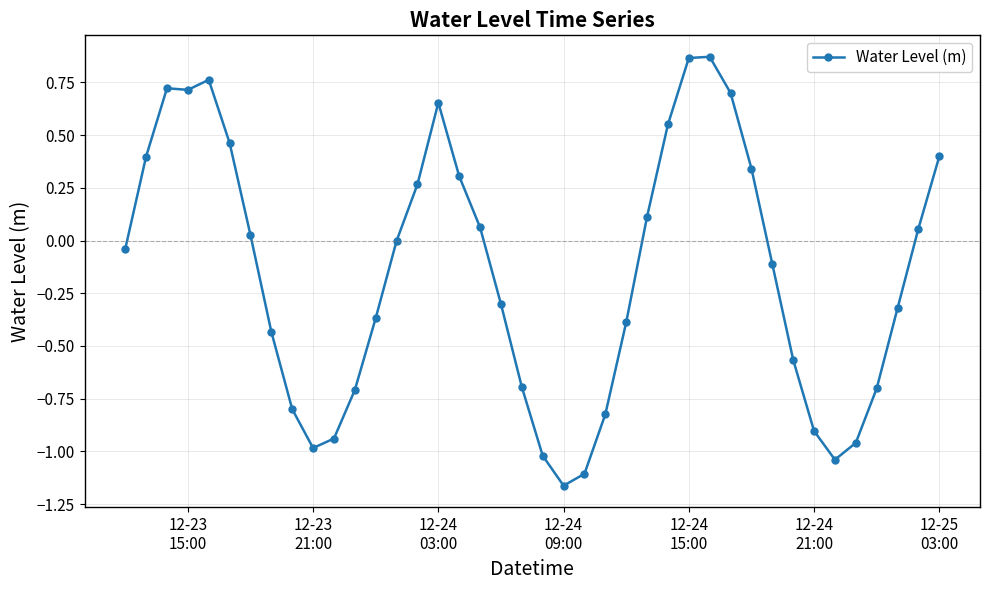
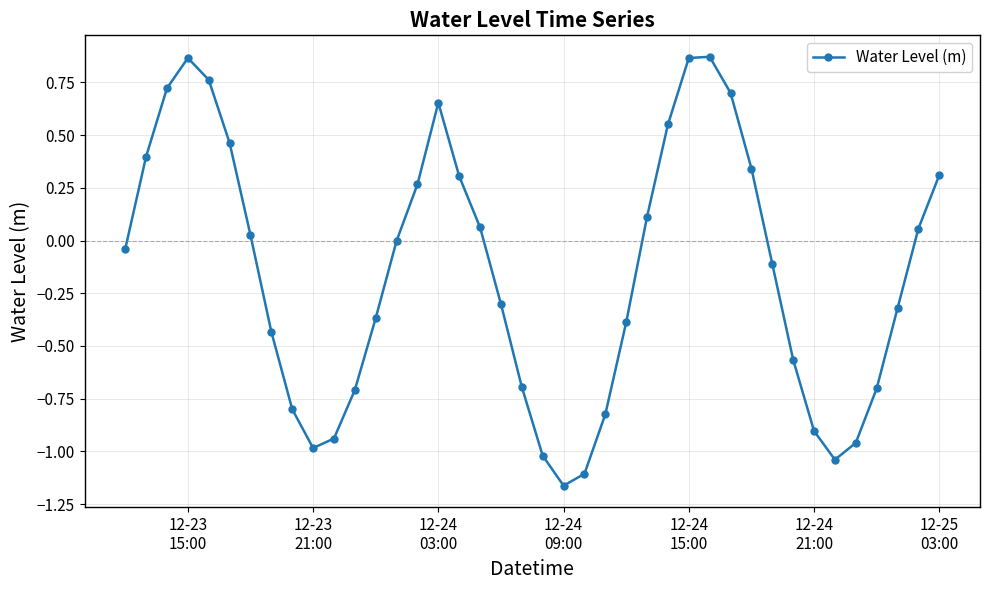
12-23 15:00: 0.71 -> 0.87
12-25 03:00: 0.40 -> 0.31
